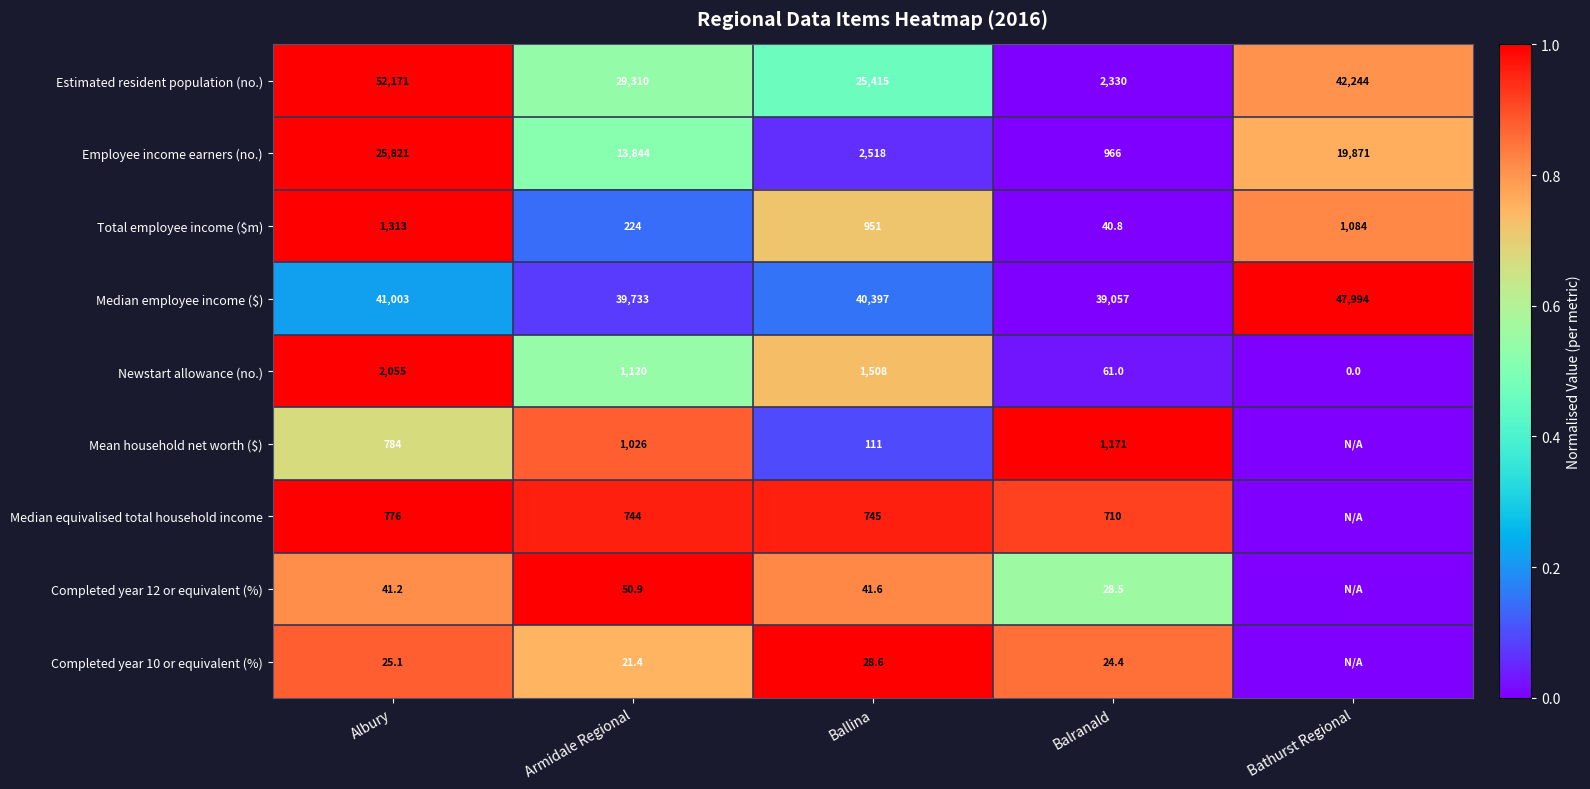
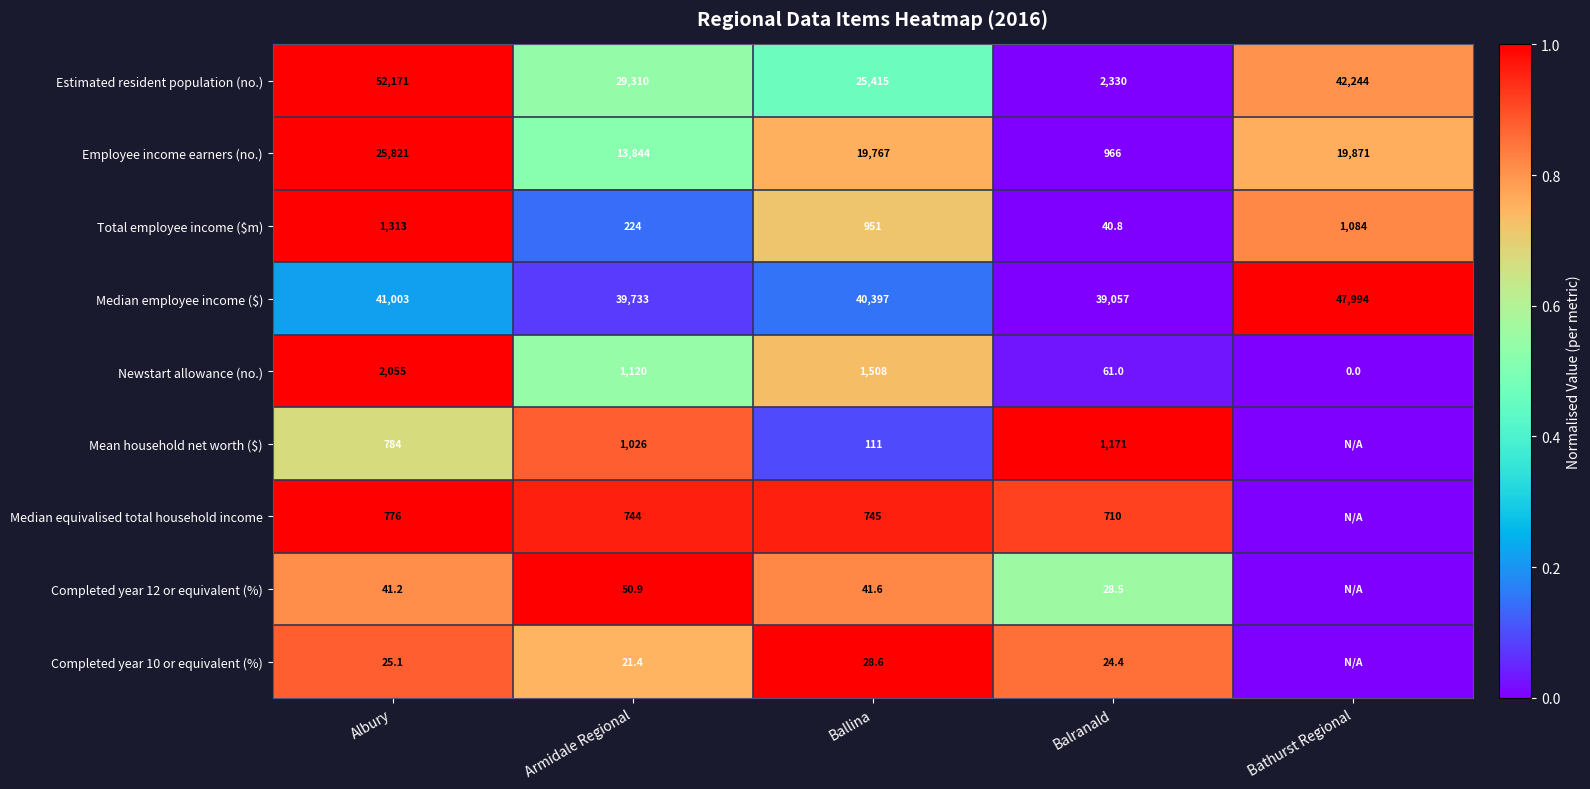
Employee income earners (no.), Ballina: 2,518 -> 19,767
